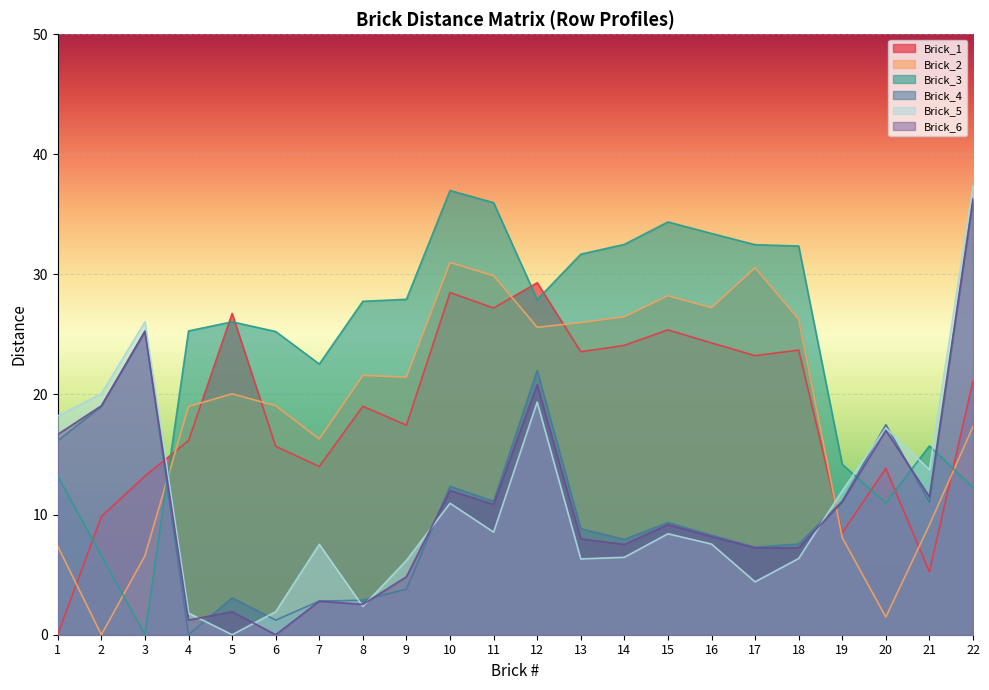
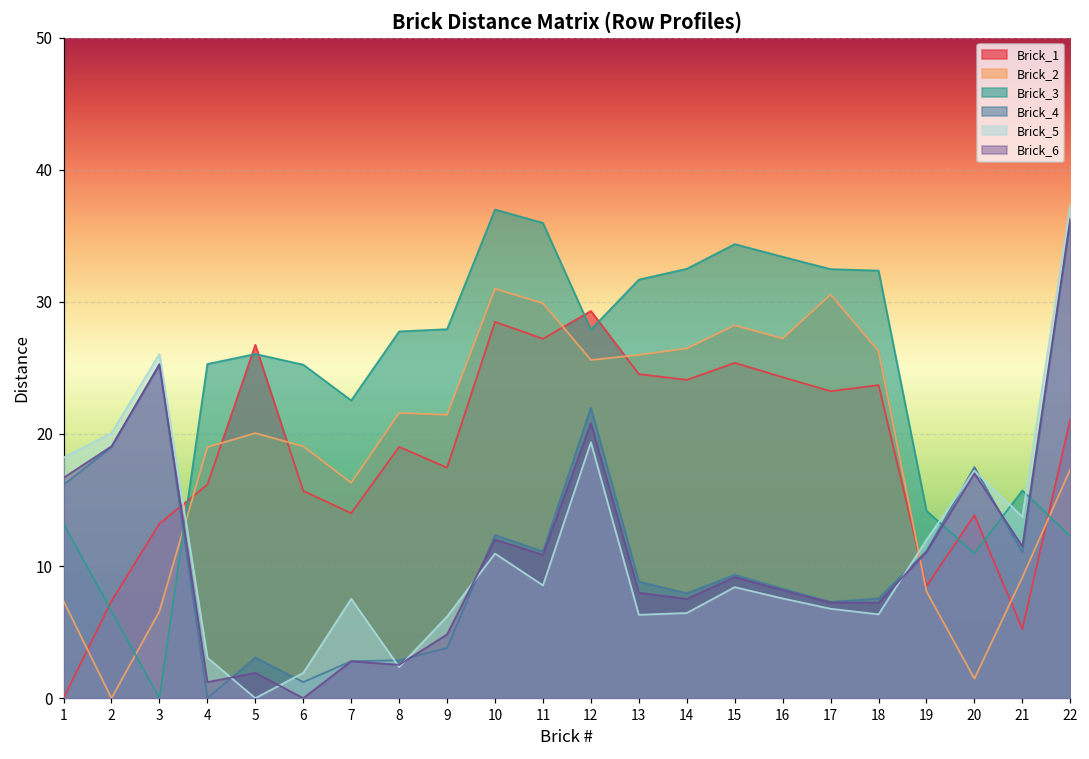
Brick_1, 2: 9.8 -> 7.4
Brick_5, 4: 1.8 -> 3.1
Brick_1, 13: 23.6 -> 24.5
Brick_5, 17: 4.4 -> 6.8
